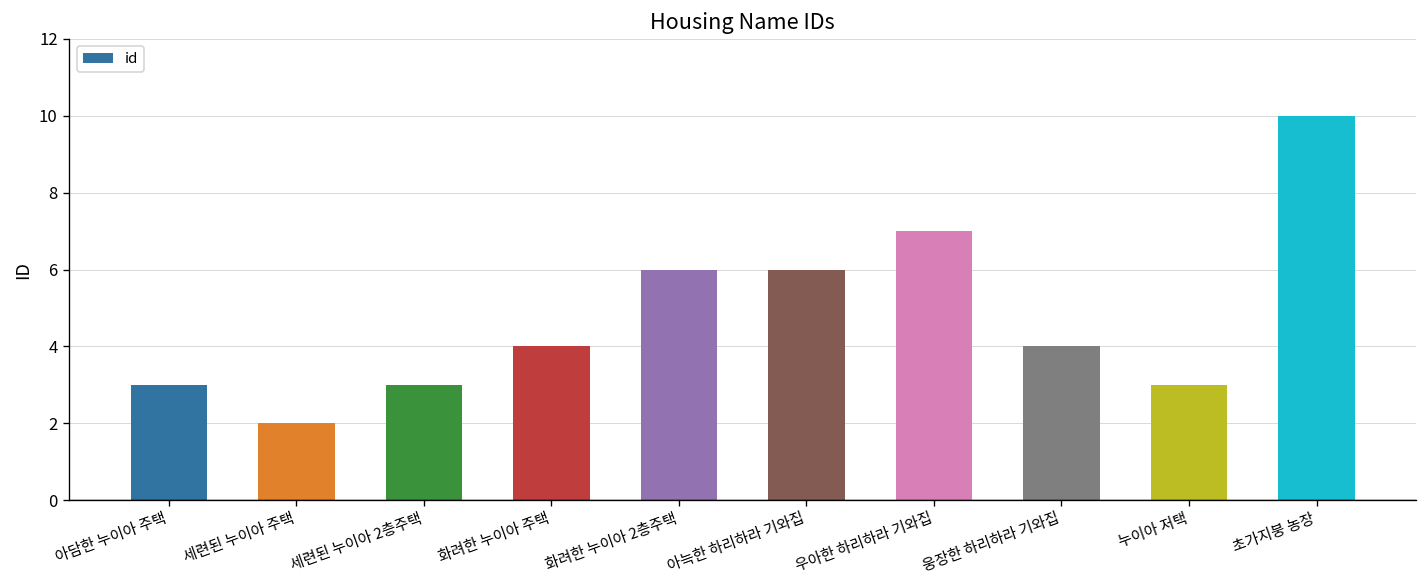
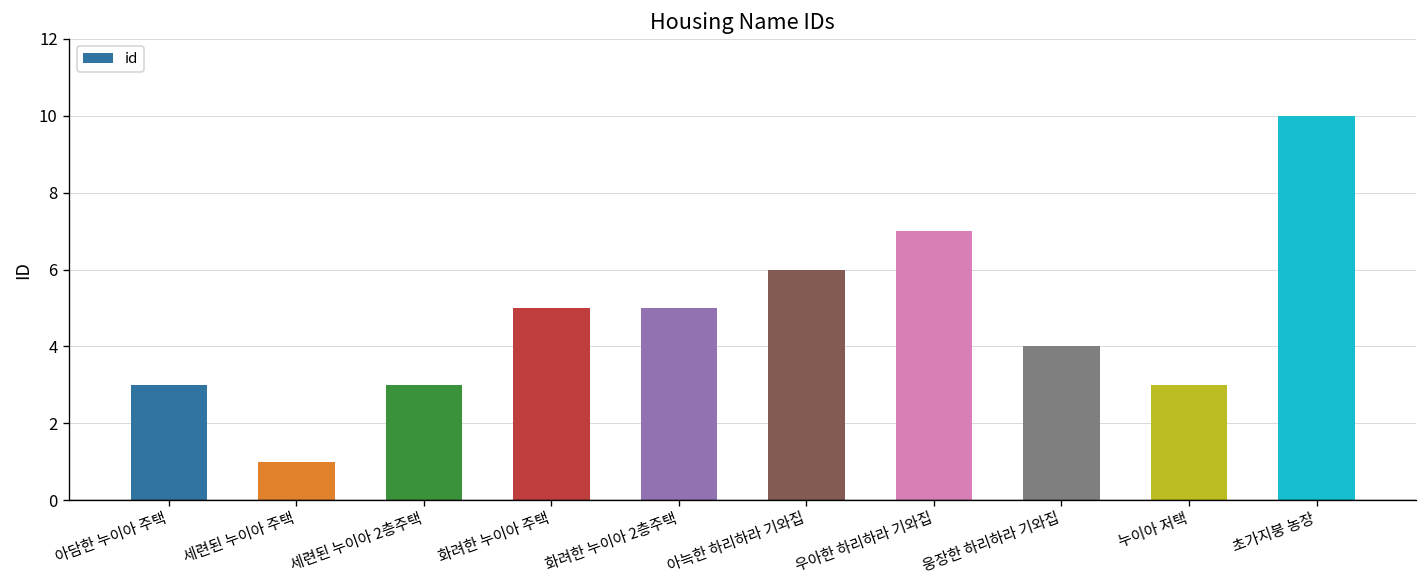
세련된 누이아 주택: 2 -> 1
화려한 누이아 주택: 4 -> 5
화려한 누이아 2층주택: 6 -> 5
